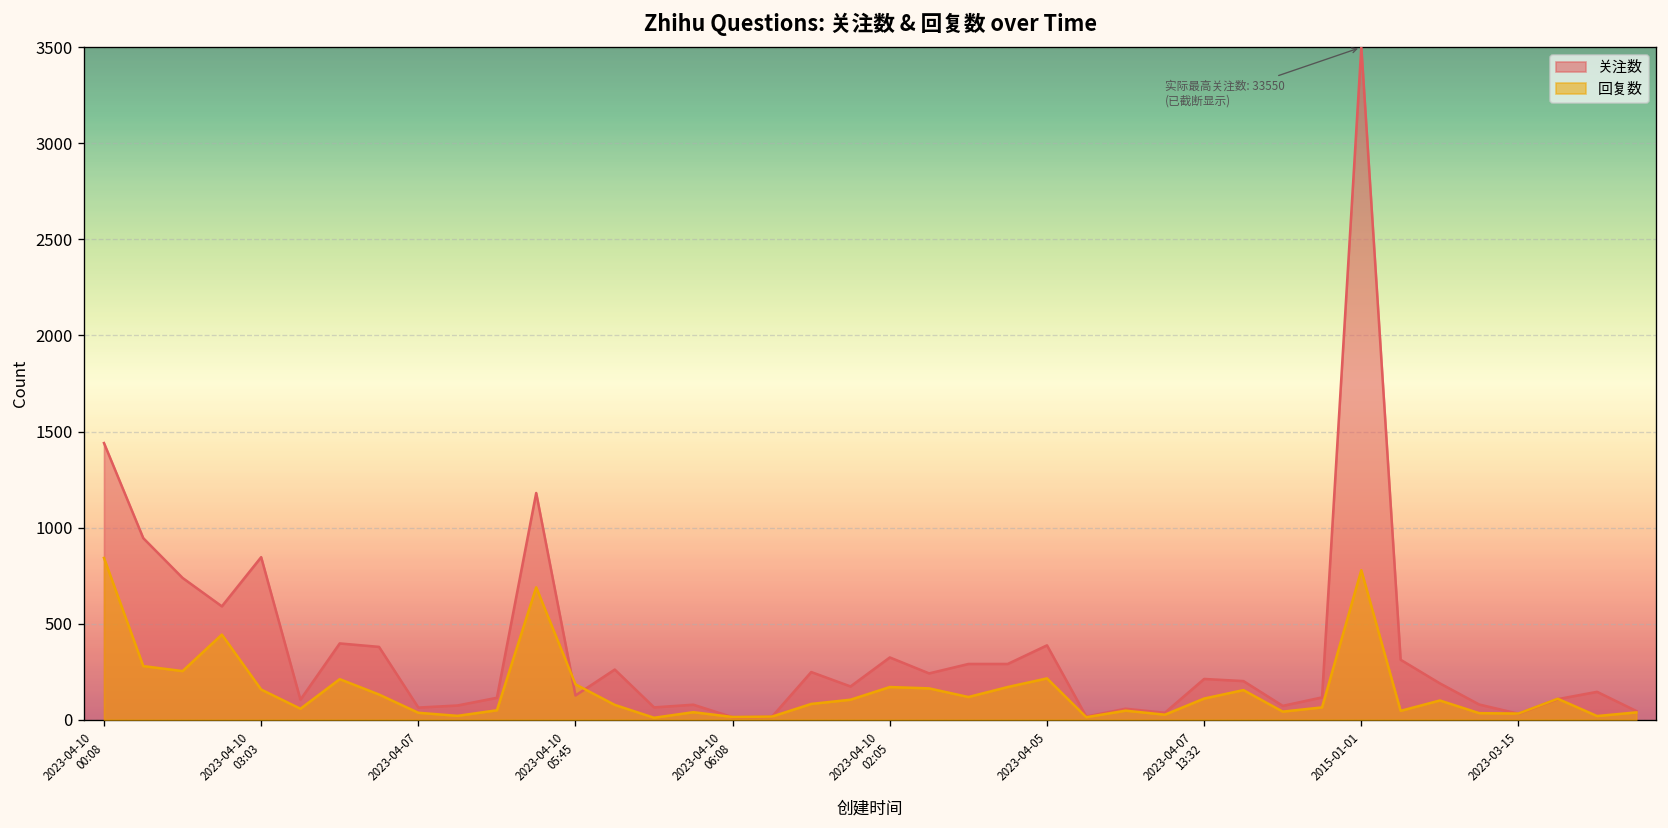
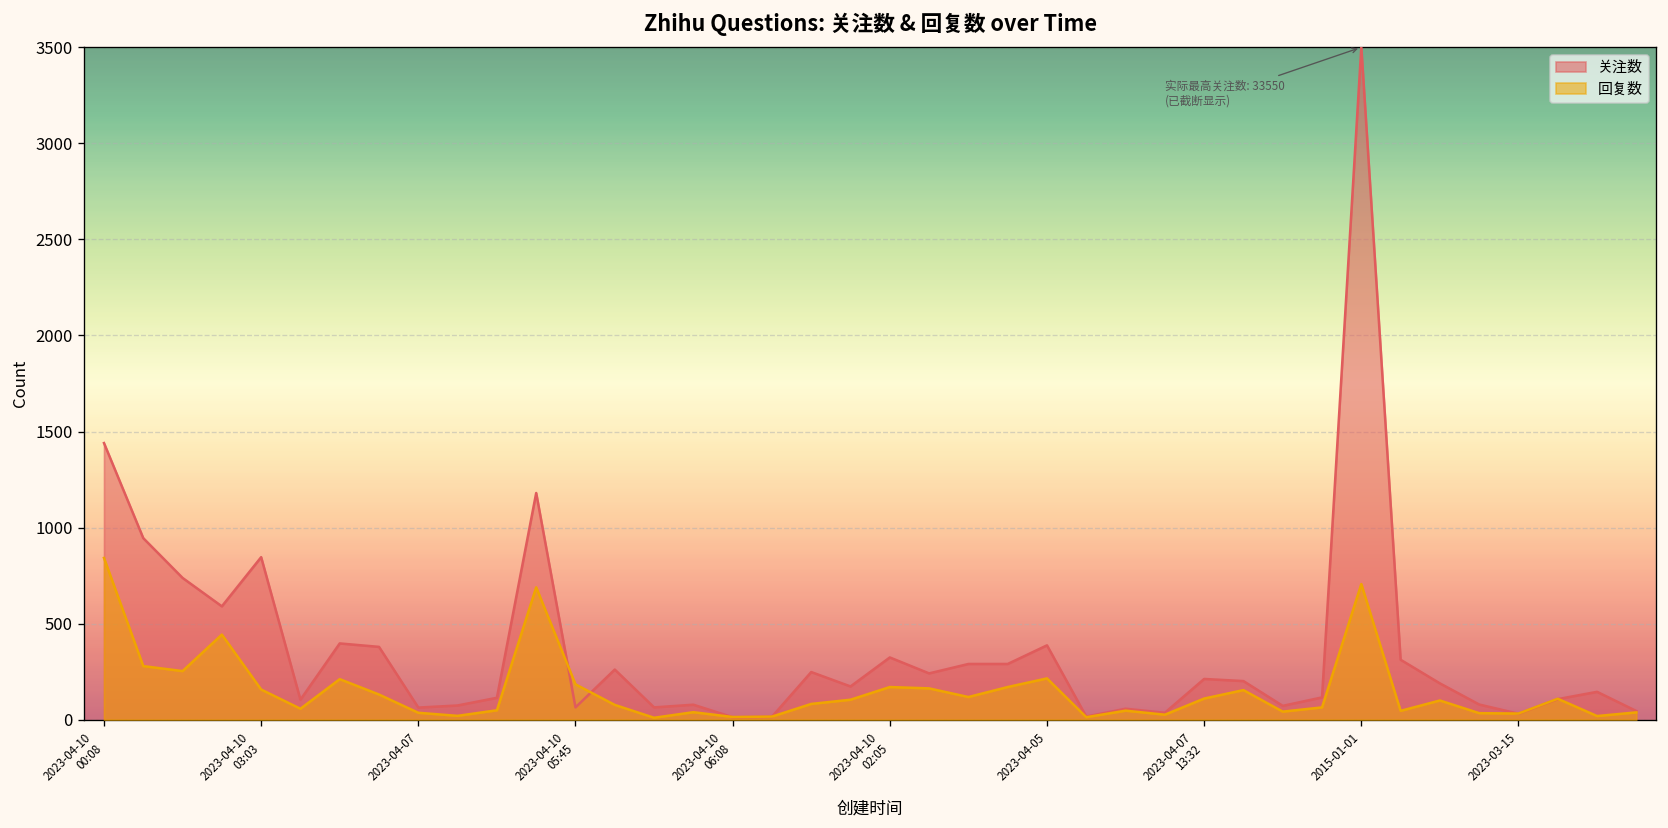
关注数, 2023-04-10 05:45: 130 -> 60
回复数, 2015-01-01: 780 -> 710
